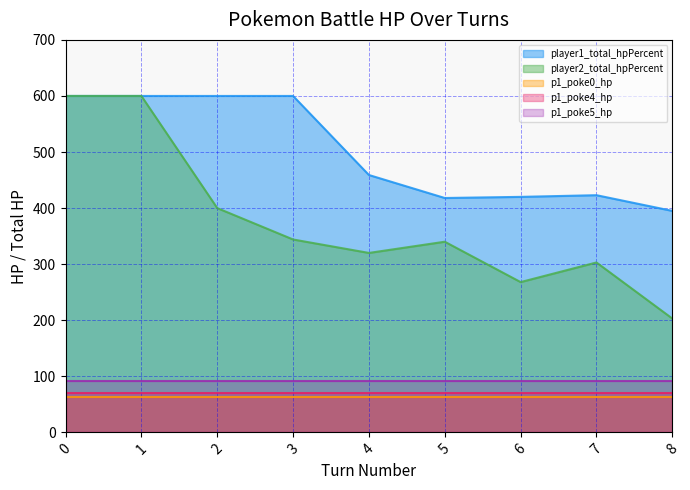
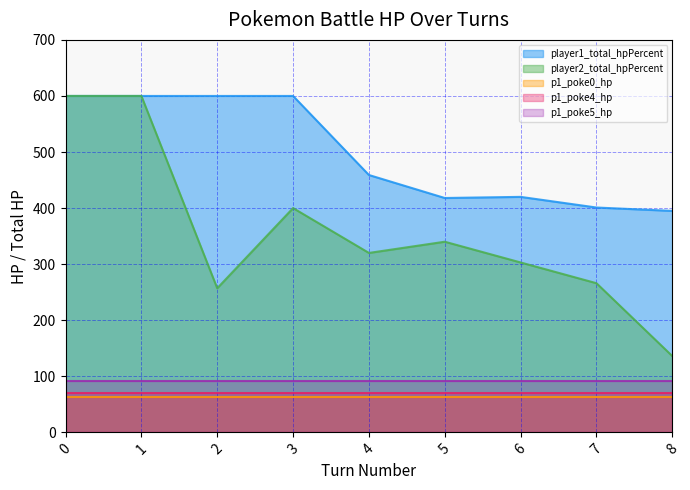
player2_total_hpPercent, 2: 400 -> 260
player2_total_hpPercent, 3: 340 -> 400
player2_total_hpPercent, 6: 270 -> 300
player1_total_hpPercent, 7: 420 -> 400
player2_total_hpPercent, 7: 300 -> 270
player2_total_hpPercent, 8: 200 -> 140
